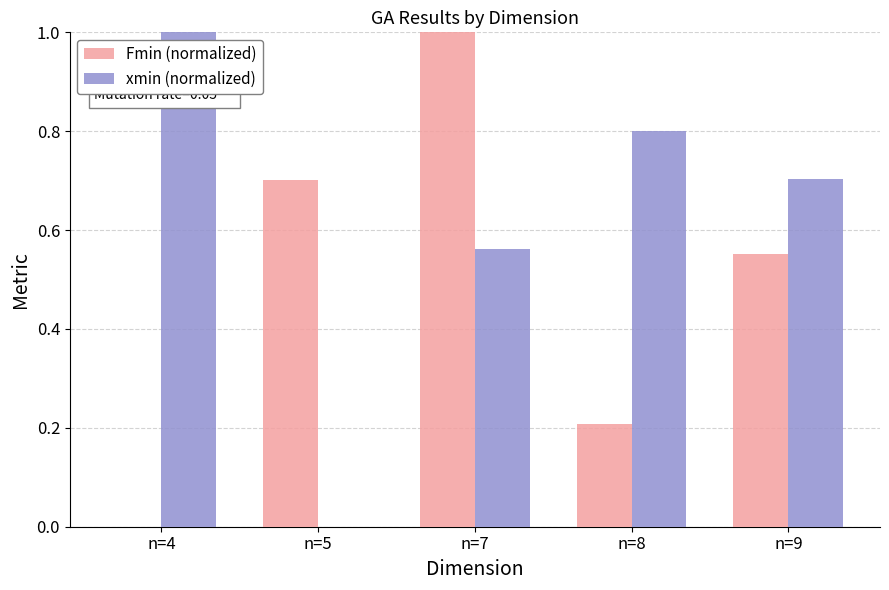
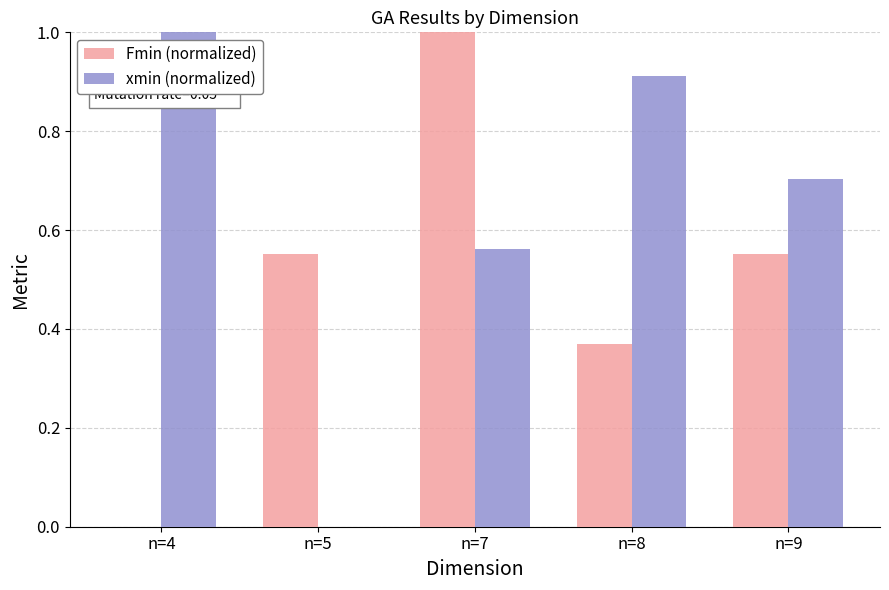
Fmin (normalized), n=5: 0.70 -> 0.55
Fmin (normalized), n=8: 0.21 -> 0.37
xmin (normalized), n=8: 0.80 -> 0.91
